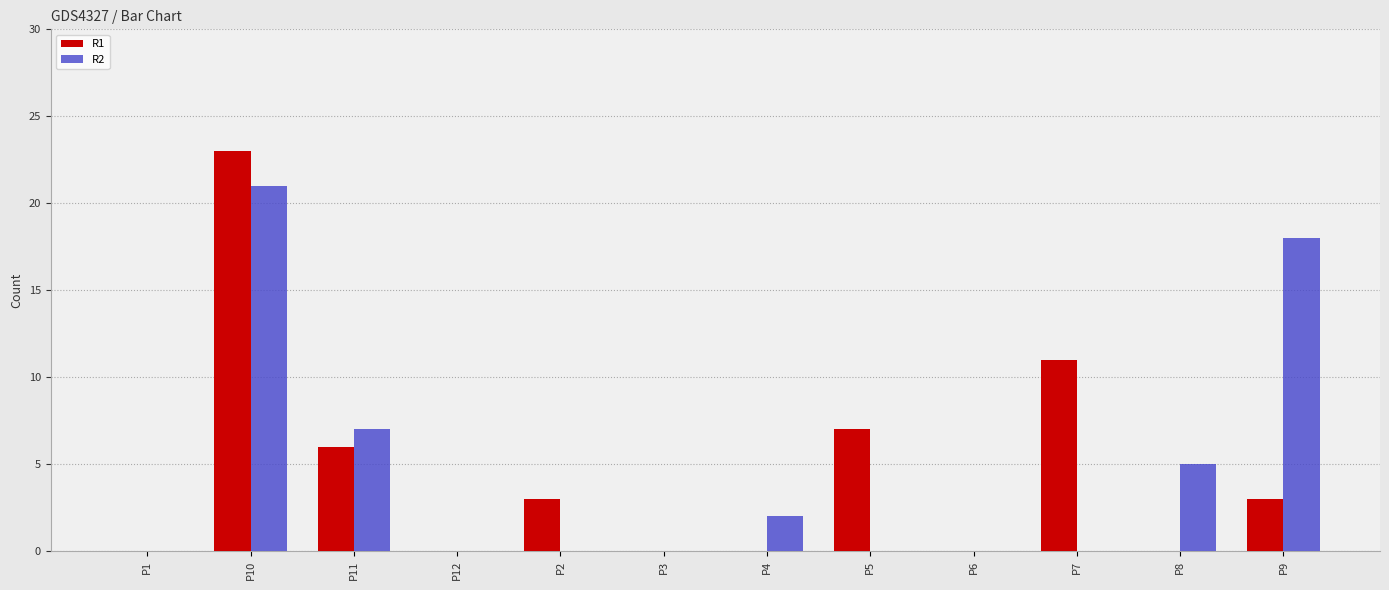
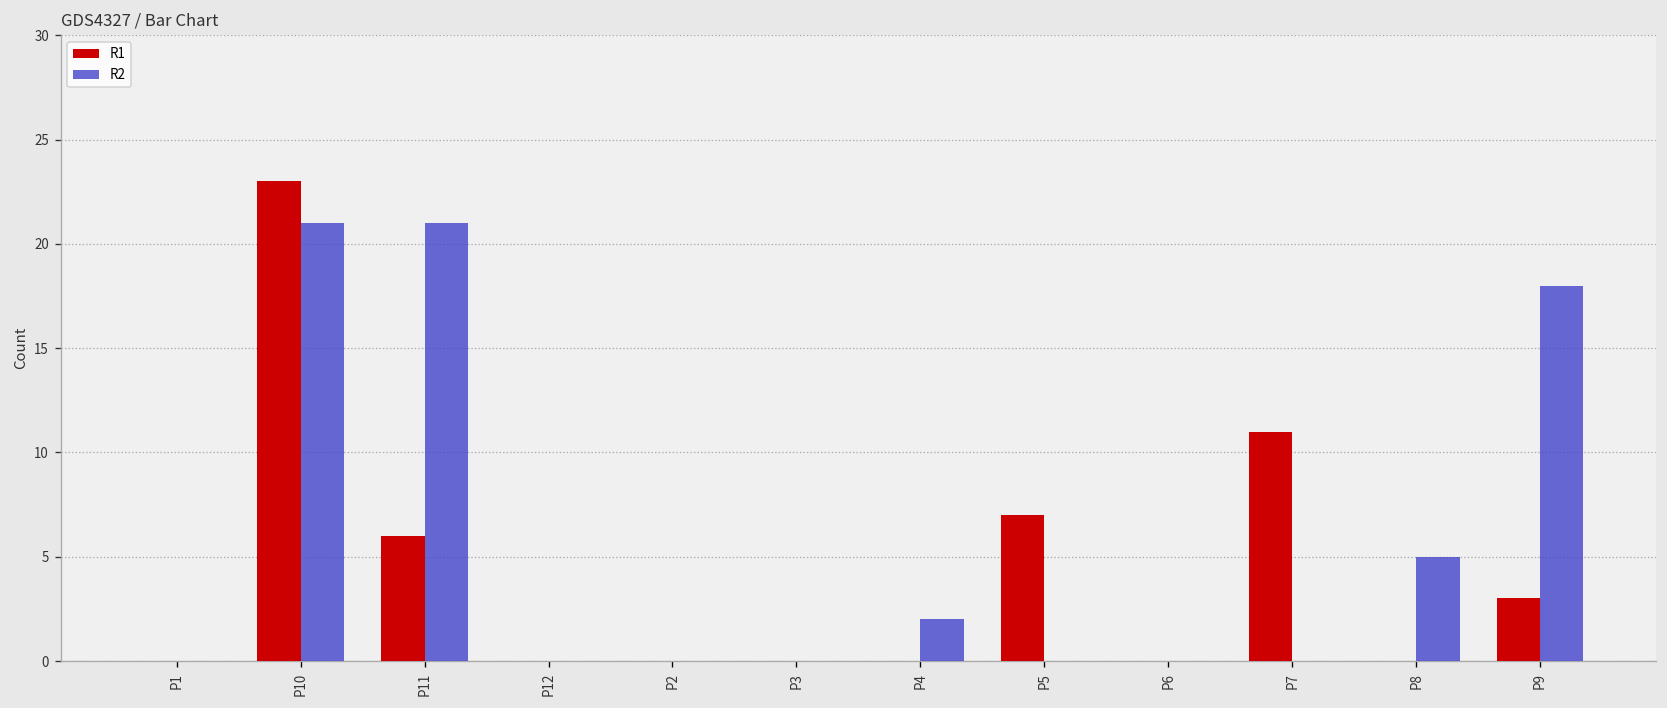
R2, P11: 7 -> 21
R1, P2: 3 -> 0
